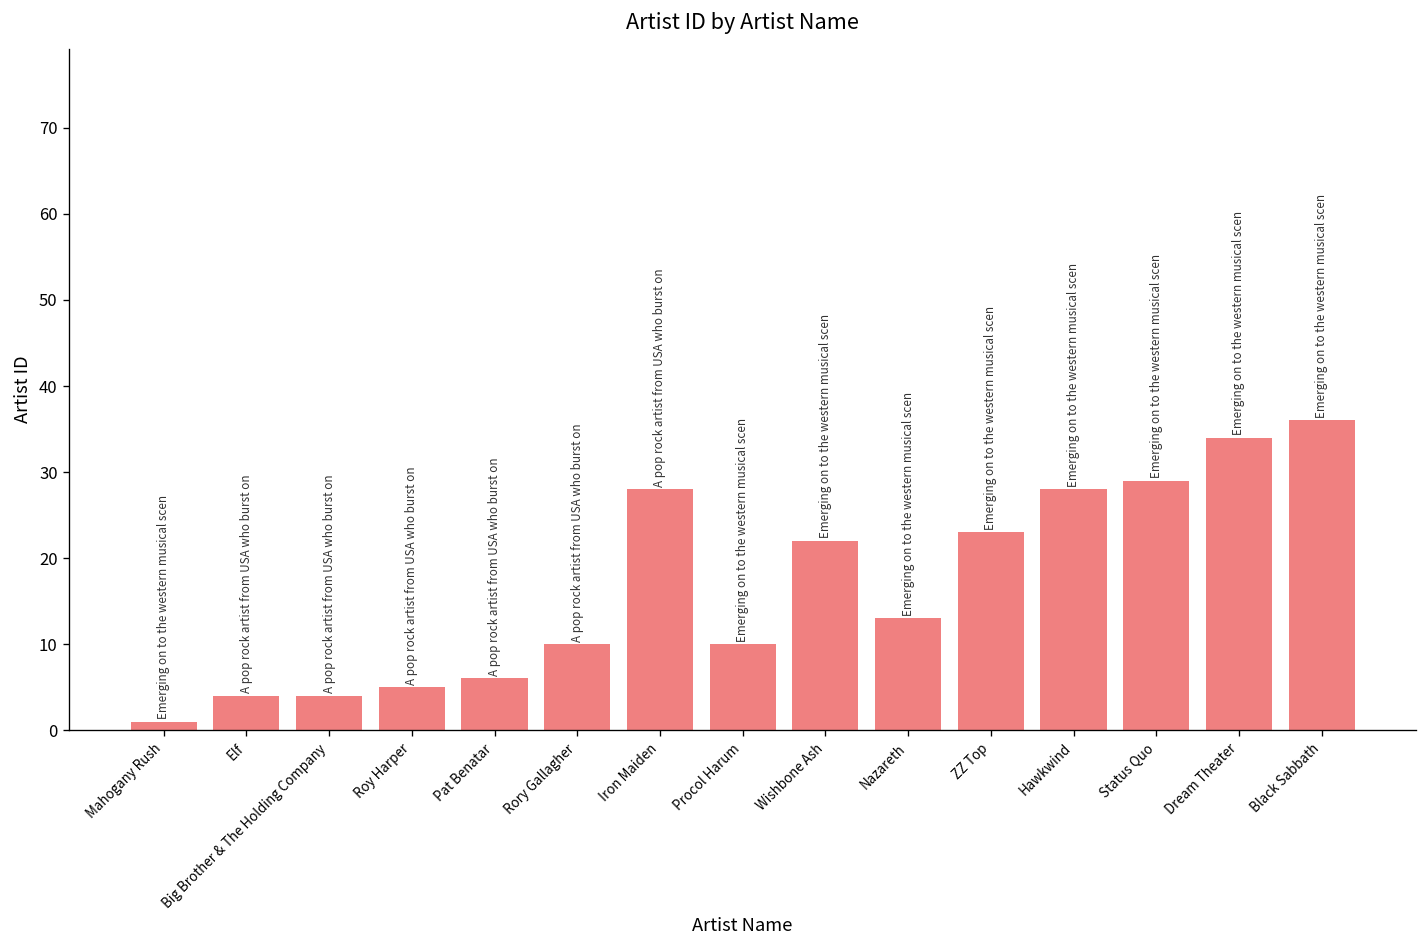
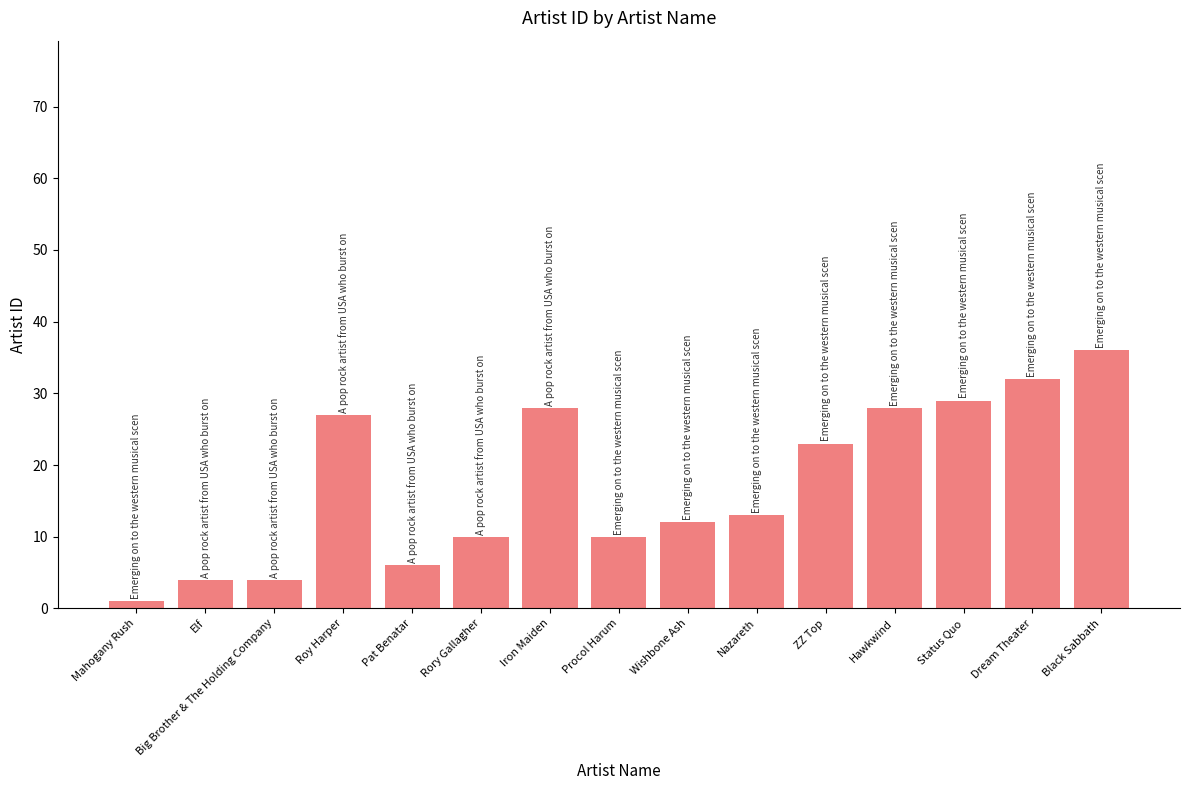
Roy Harper: 5 -> 27
Wishbone Ash: 22 -> 12
Dream Theater: 34 -> 32
